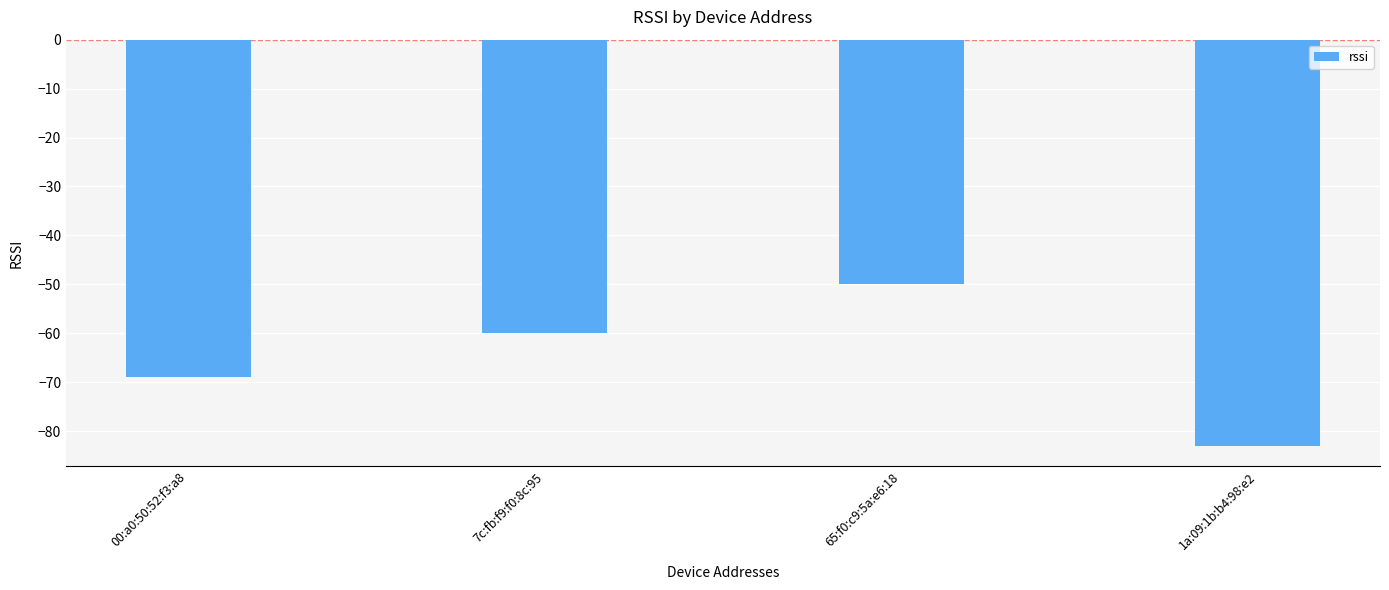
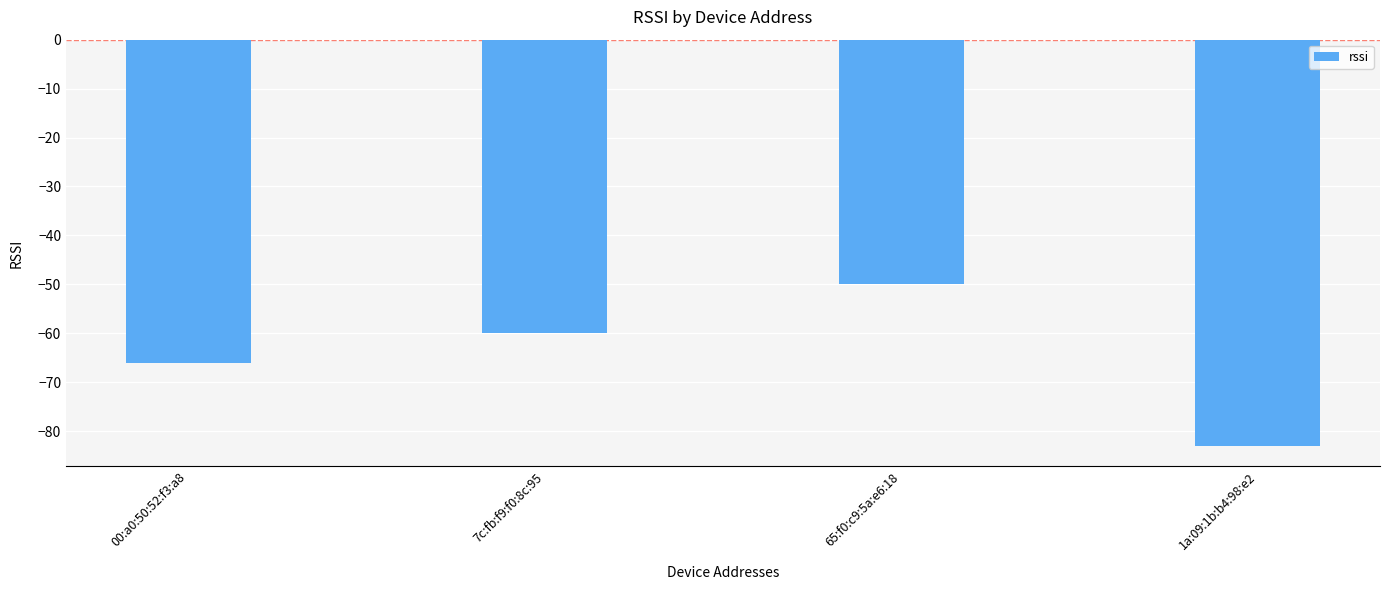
00:a0:50:52:f3:a8: -69 -> -66
